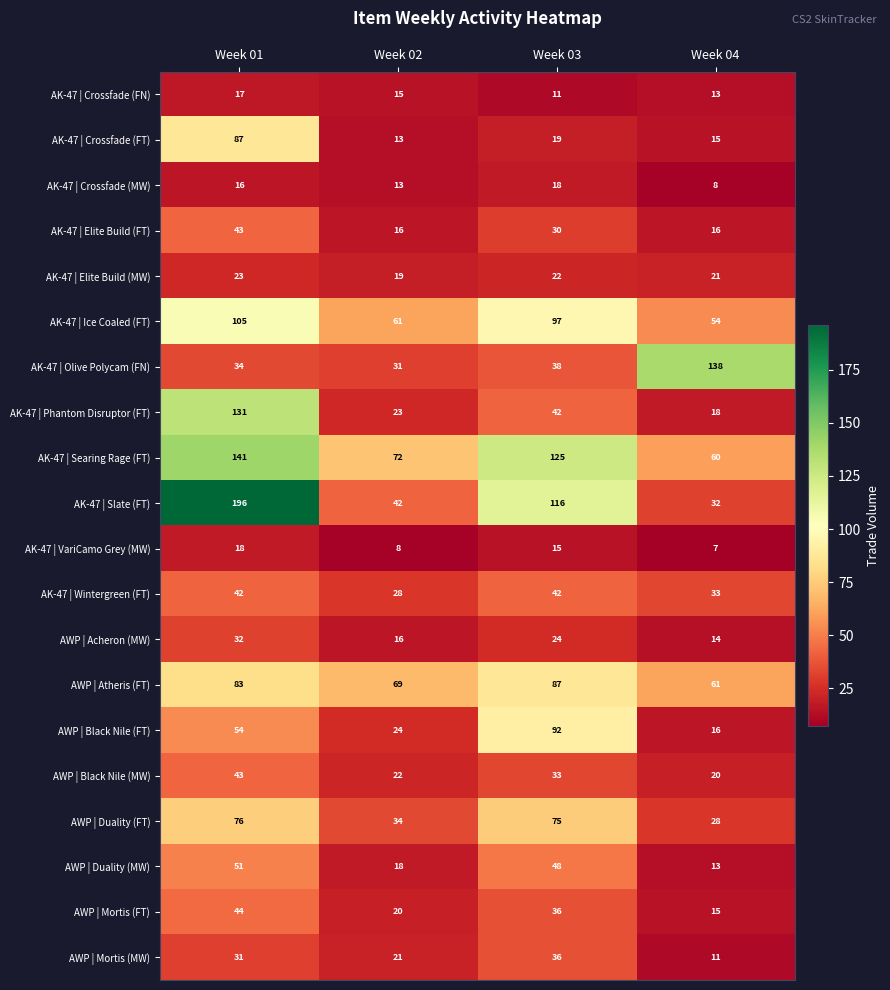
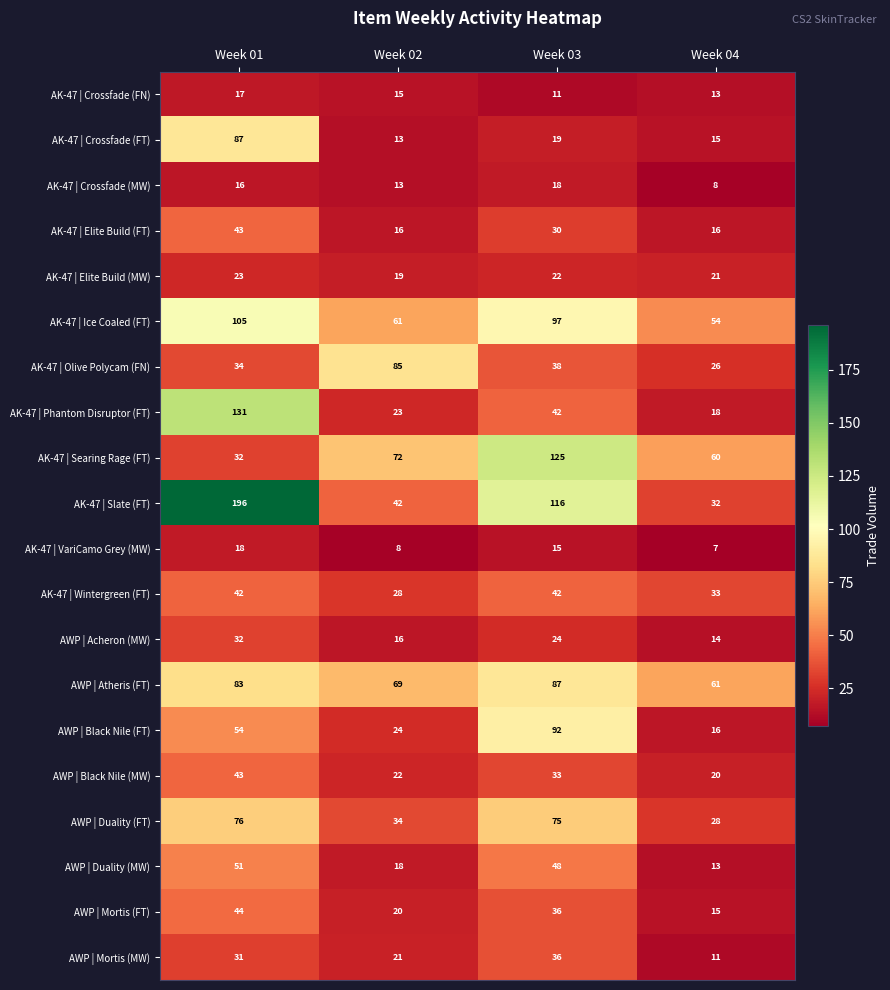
AK-47 | Olive Polycam (FN), Week 02: 31 -> 85
AK-47 | Olive Polycam (FN), Week 04: 138 -> 26
AK-47 | Searing Rage (FT), Week 01: 141 -> 32
